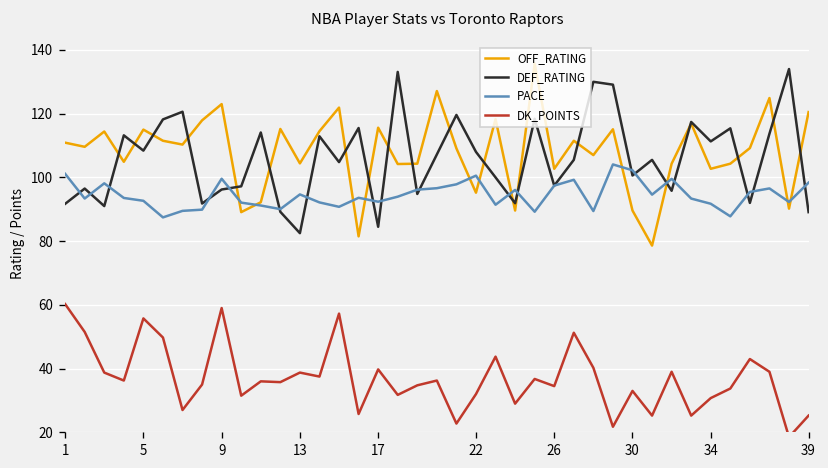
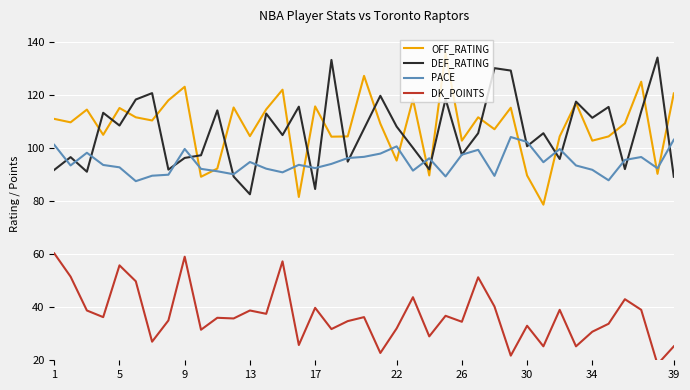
PACE, 39: 98 -> 103
